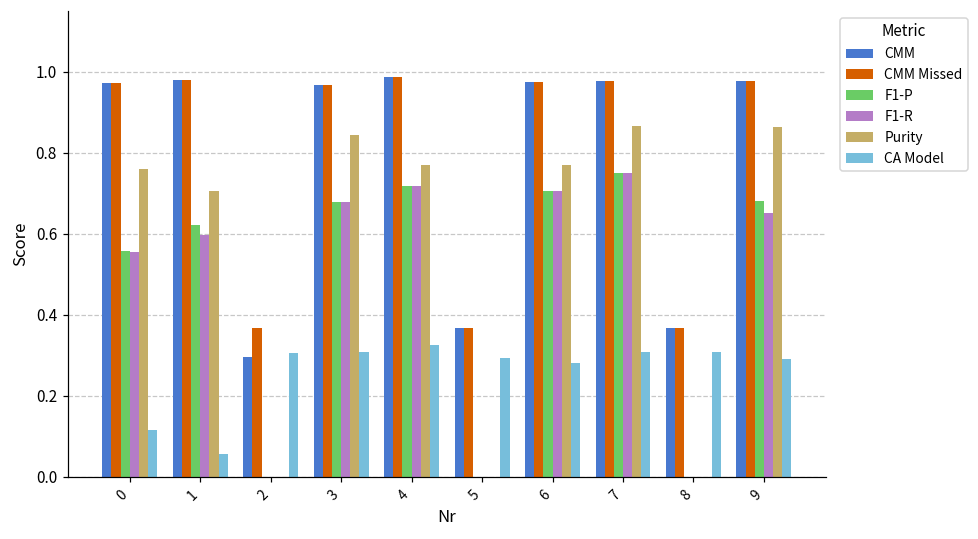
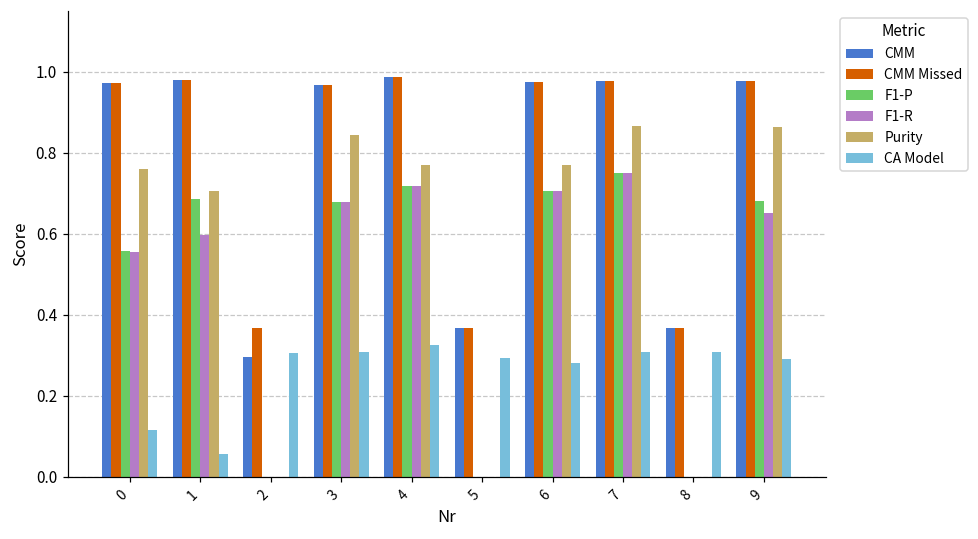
F1-P, 1: 0.62 -> 0.69
